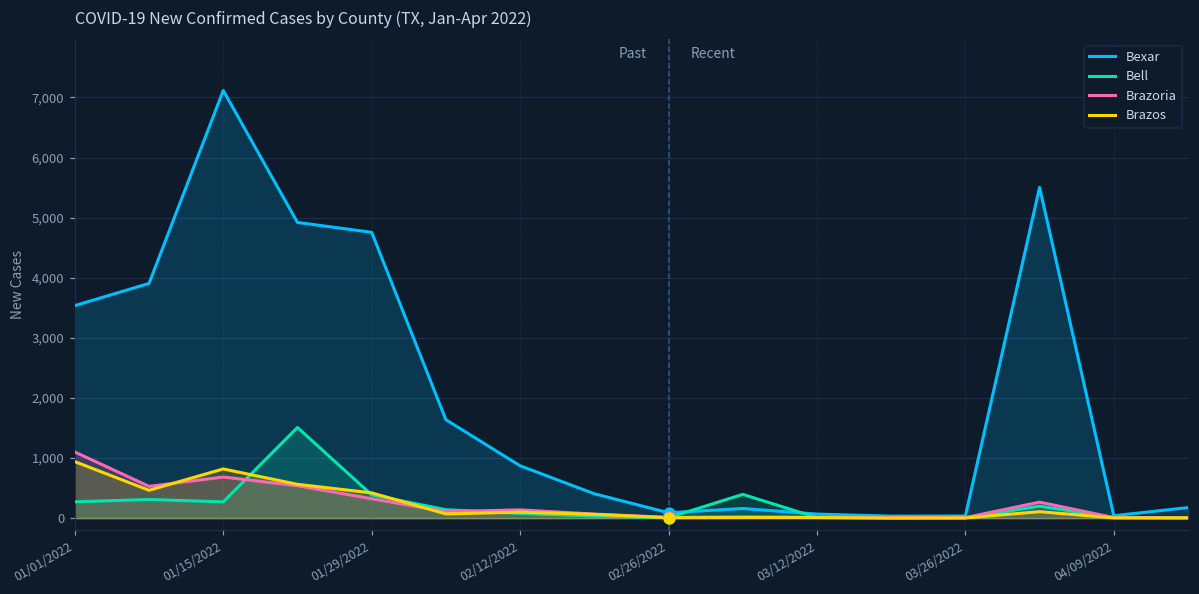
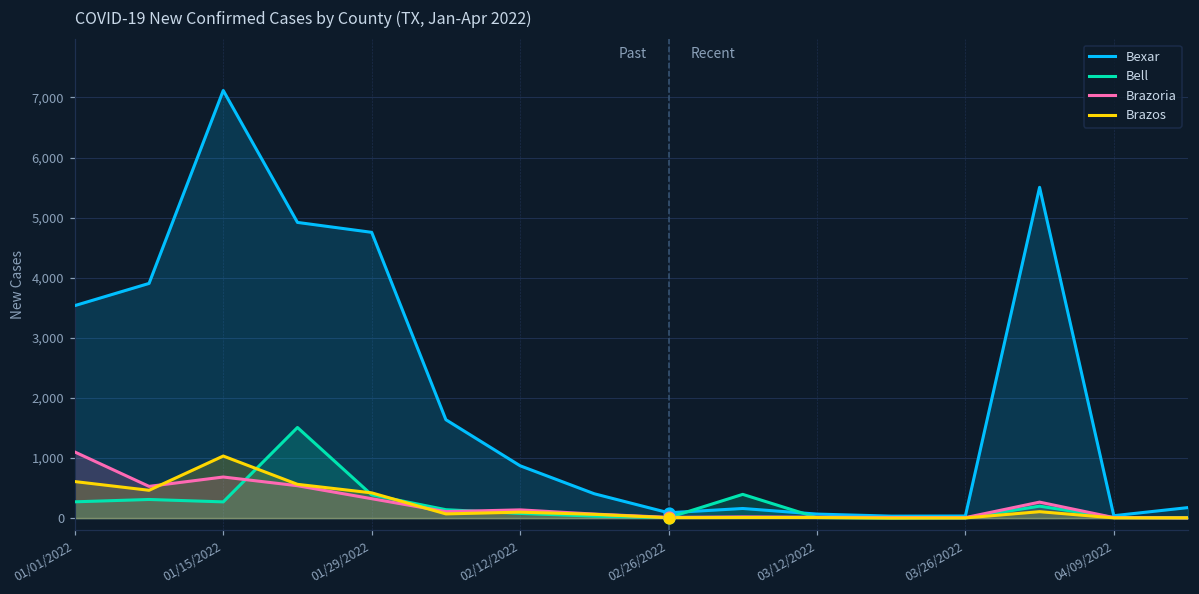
Brazos, 01/01/2022: 900 -> 600
Brazos, 01/15/2022: 800 -> 1,000
